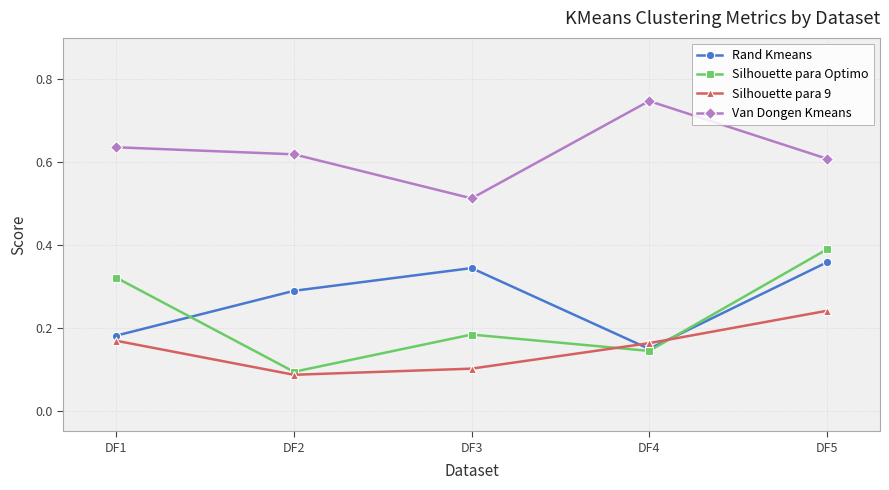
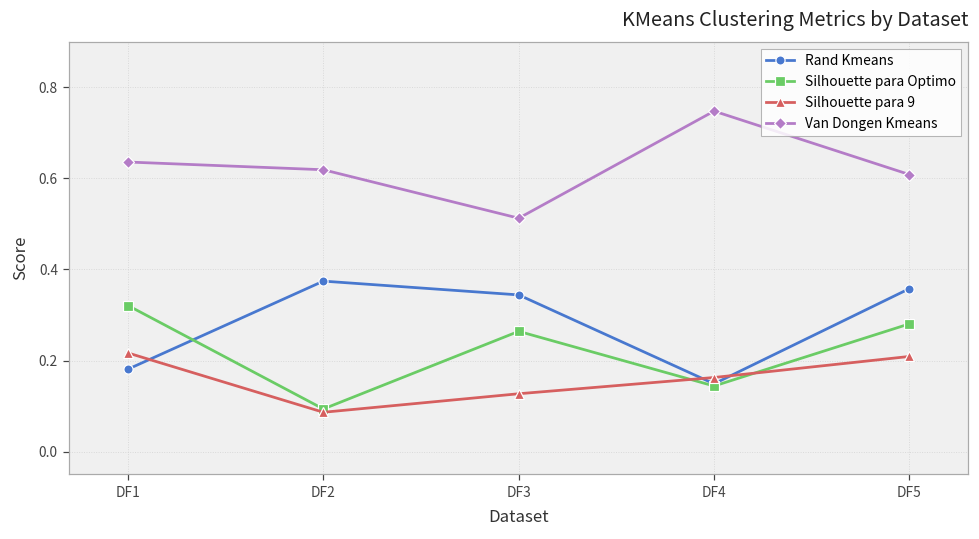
Silhouette para 9, DF1: 0.17 -> 0.22
Rand Kmeans, DF2: 0.29 -> 0.37
Silhouette para Optimo, DF3: 0.18 -> 0.26
Silhouette para 9, DF3: 0.10 -> 0.13
Silhouette para Optimo, DF5: 0.39 -> 0.28
Silhouette para 9, DF5: 0.24 -> 0.21
